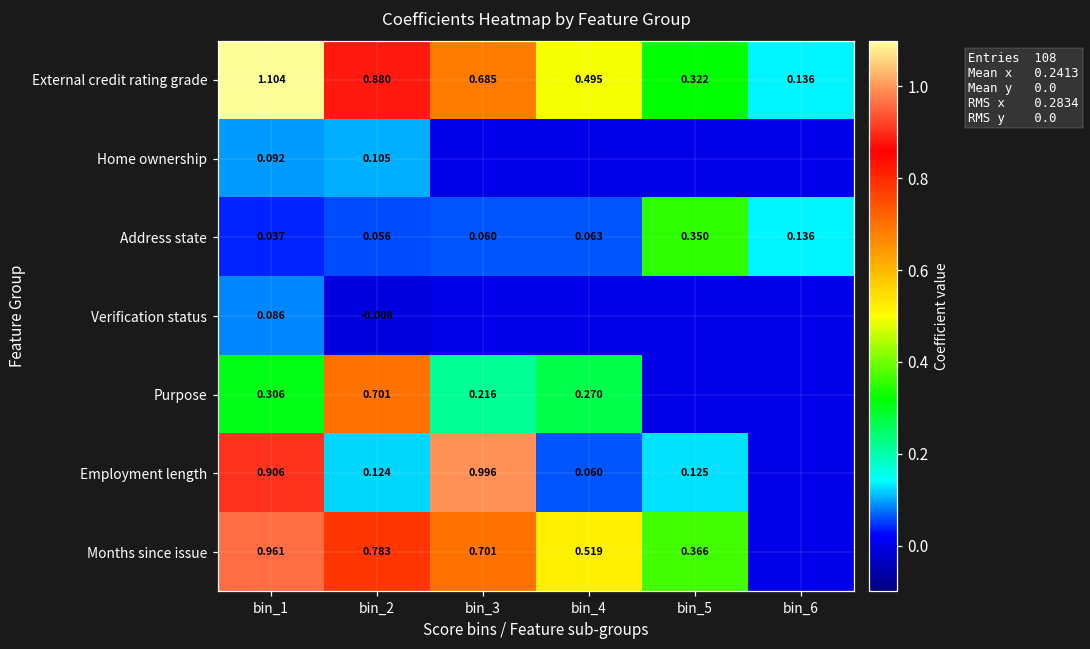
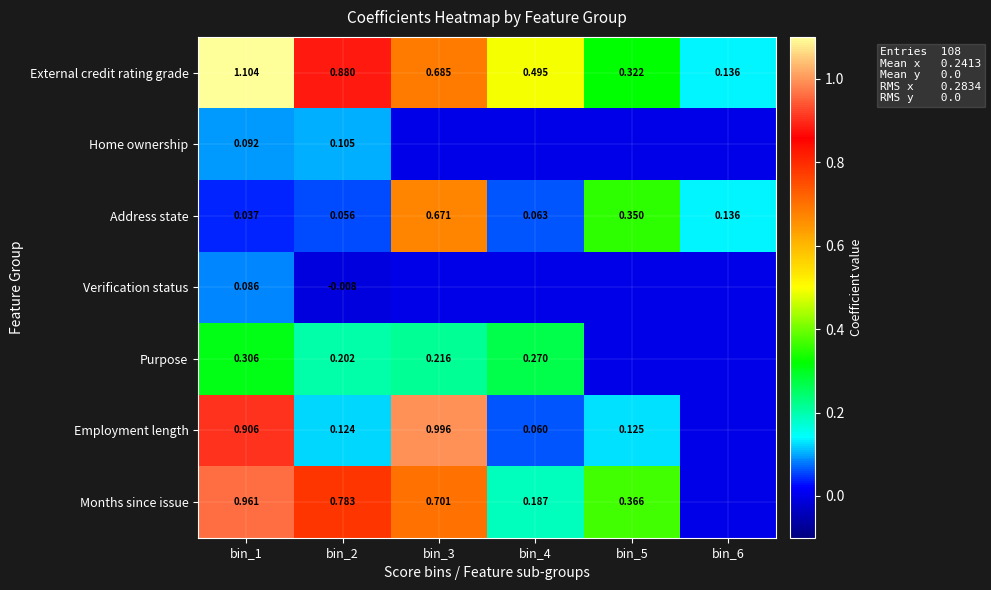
Address state, bin_3: 0.060 -> 0.671
Purpose, bin_2: 0.701 -> 0.202
Months since issue, bin_4: 0.519 -> 0.187
